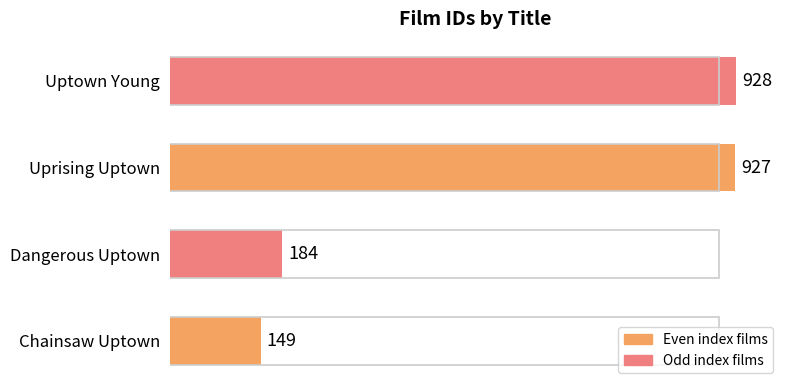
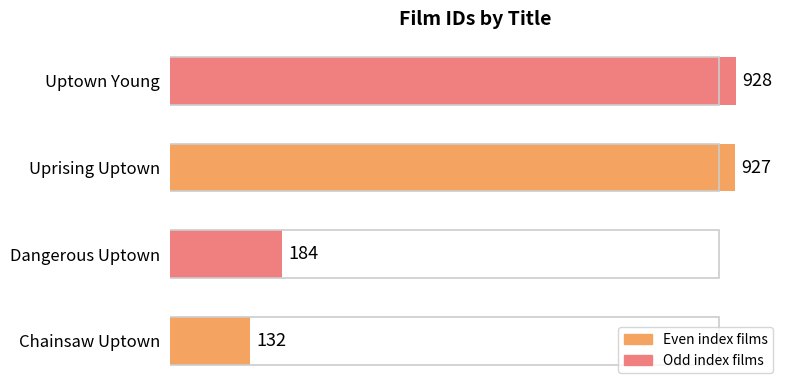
Chainsaw Uptown: 149 -> 132
